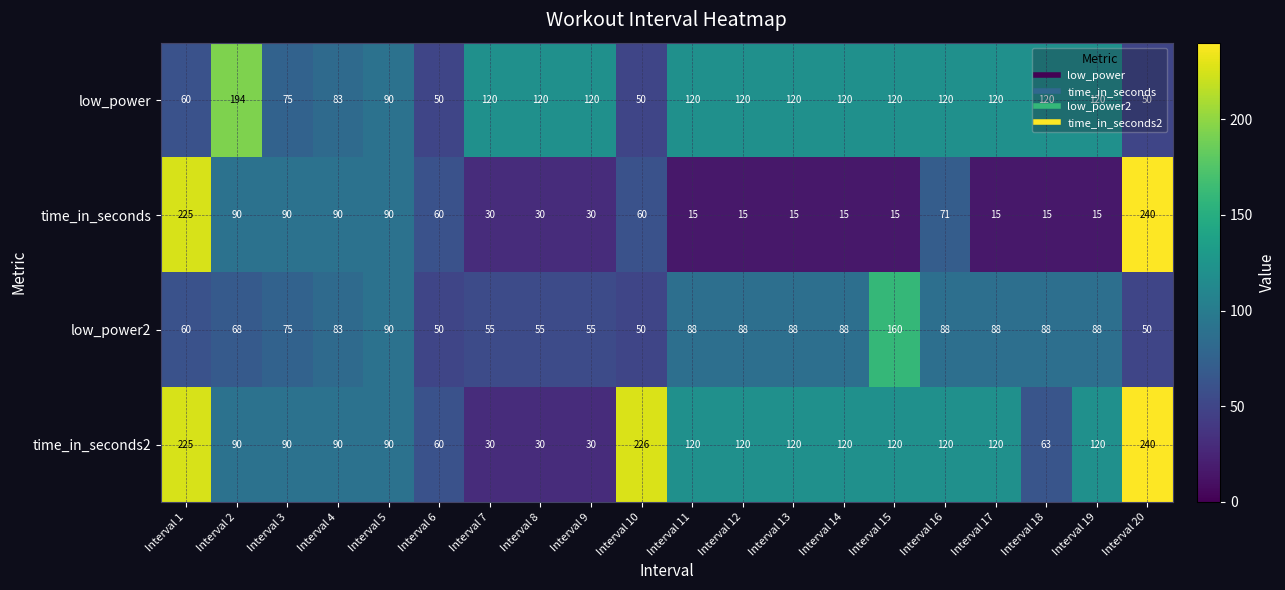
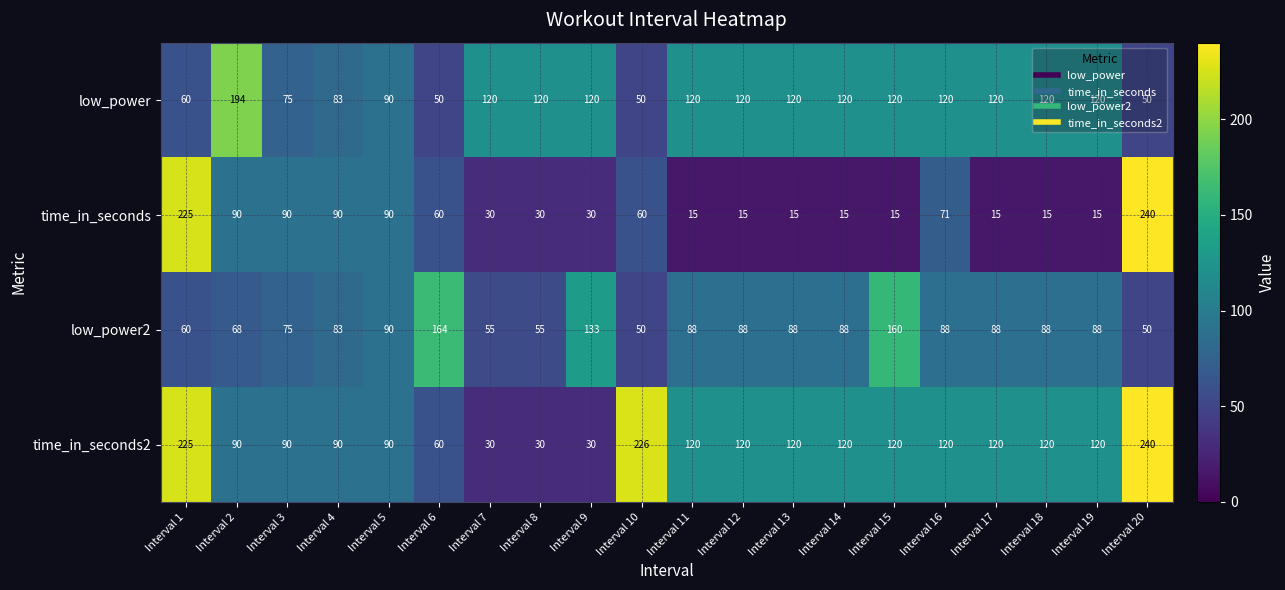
low_power2, Interval 6: 50 -> 164
low_power2, Interval 9: 55 -> 133
time_in_seconds2, Interval 18: 63 -> 120
